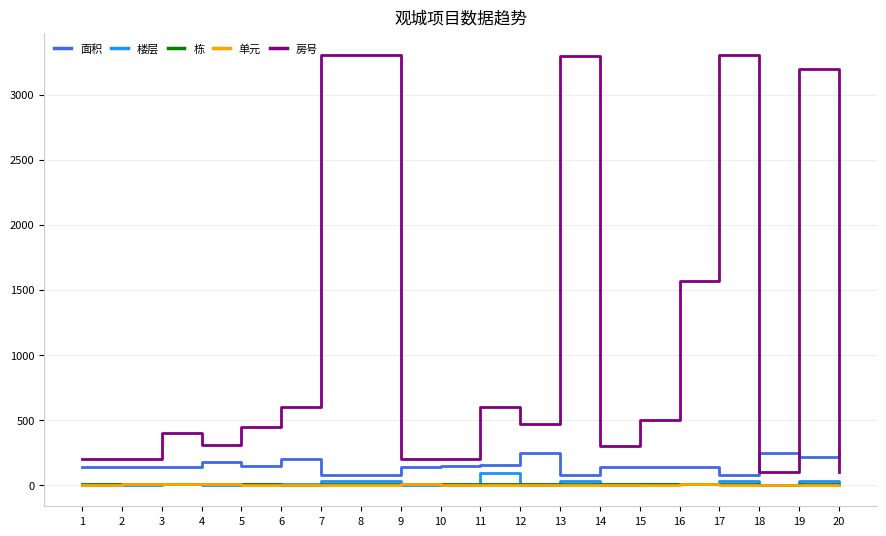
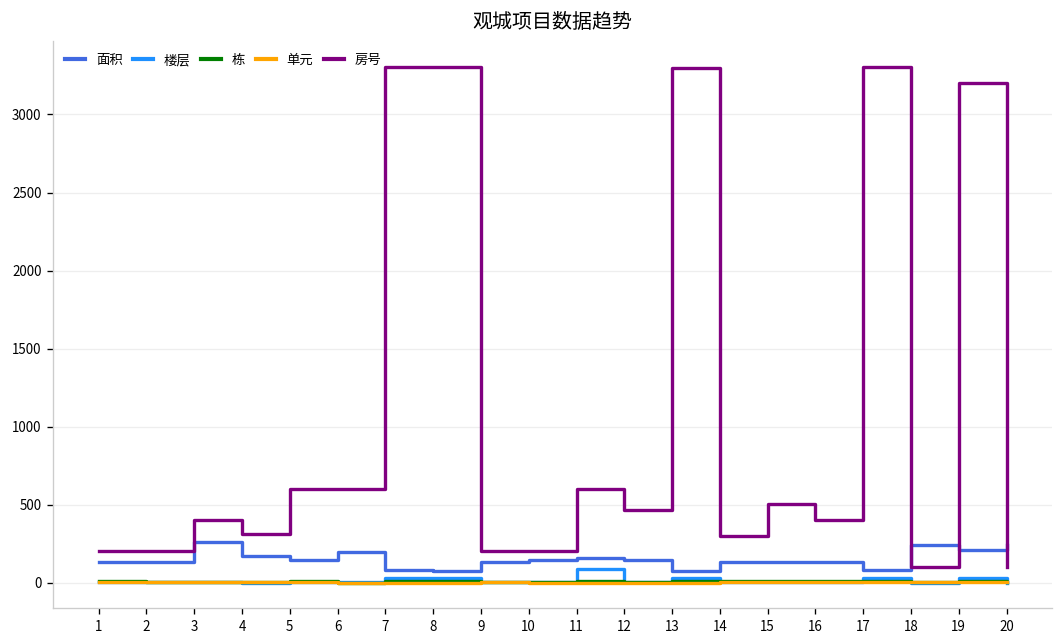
面积, 3: 140 -> 260
房号, 5: 450 -> 600
面积, 12: 240 -> 140
房号, 16: 1570 -> 400
